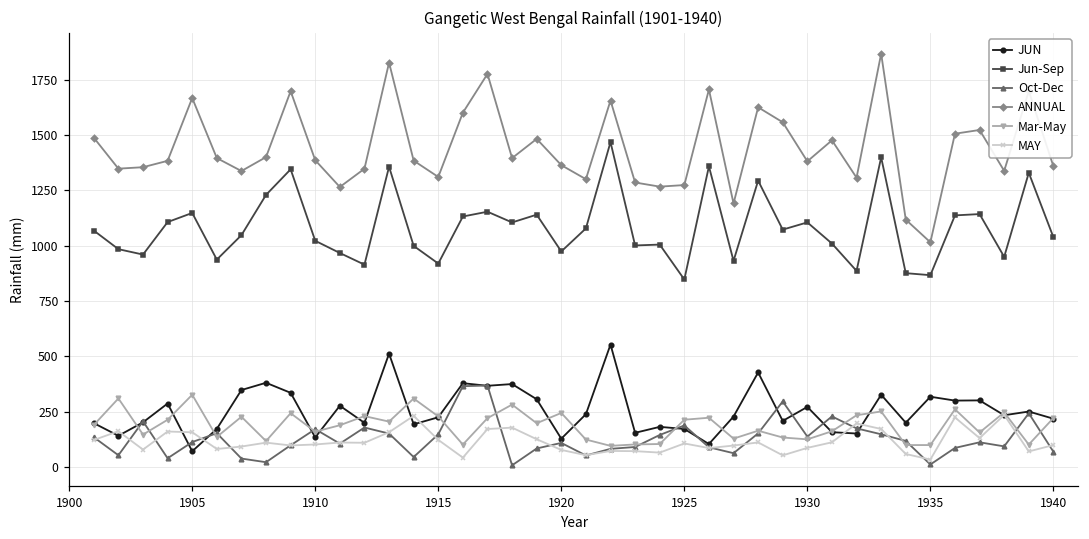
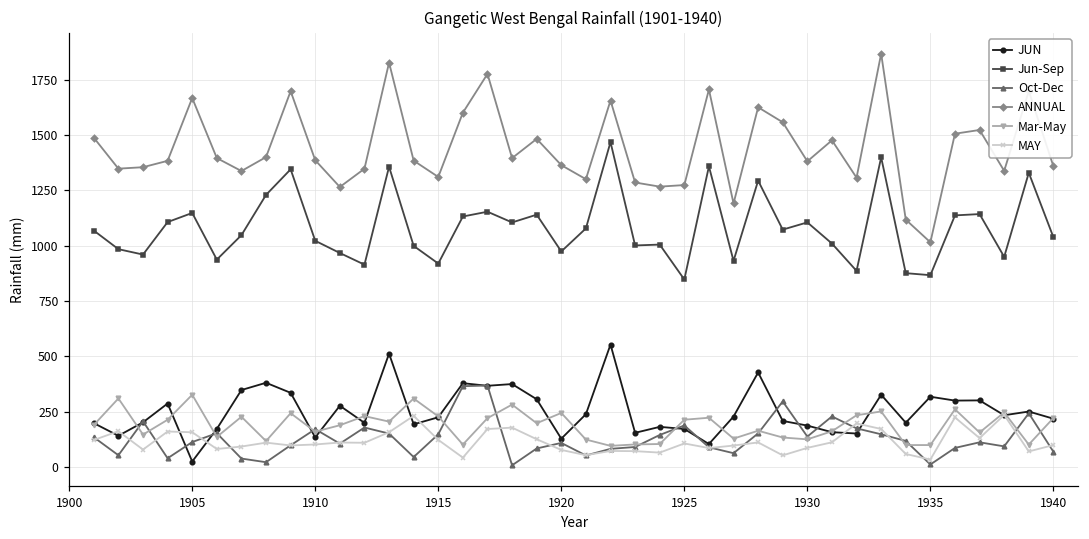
JUN, 1905: 70 -> 20
JUN, 1930: 270 -> 190
